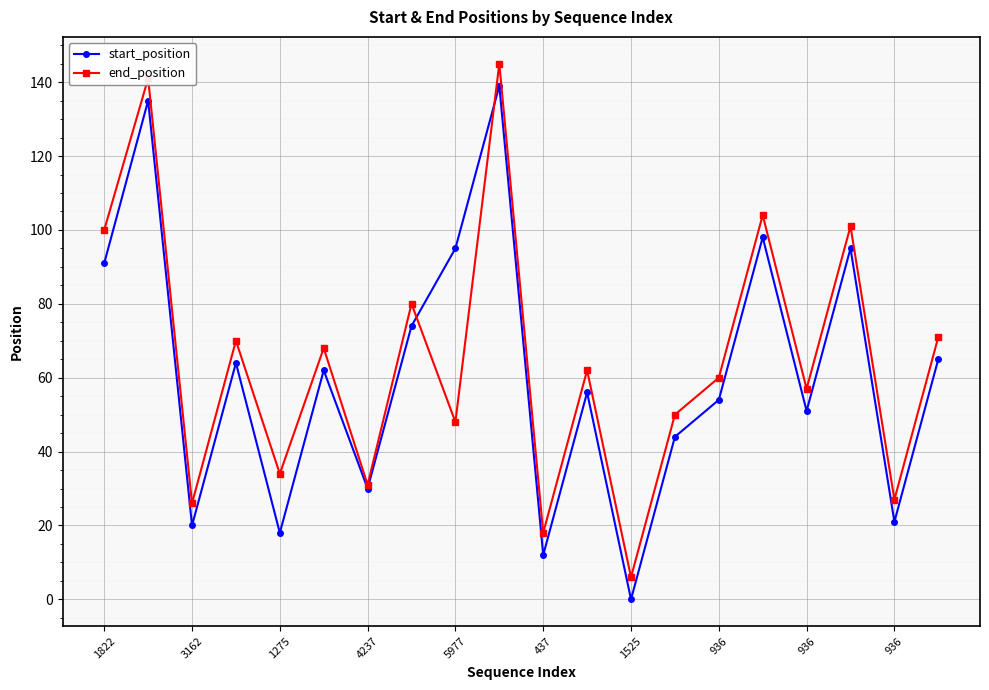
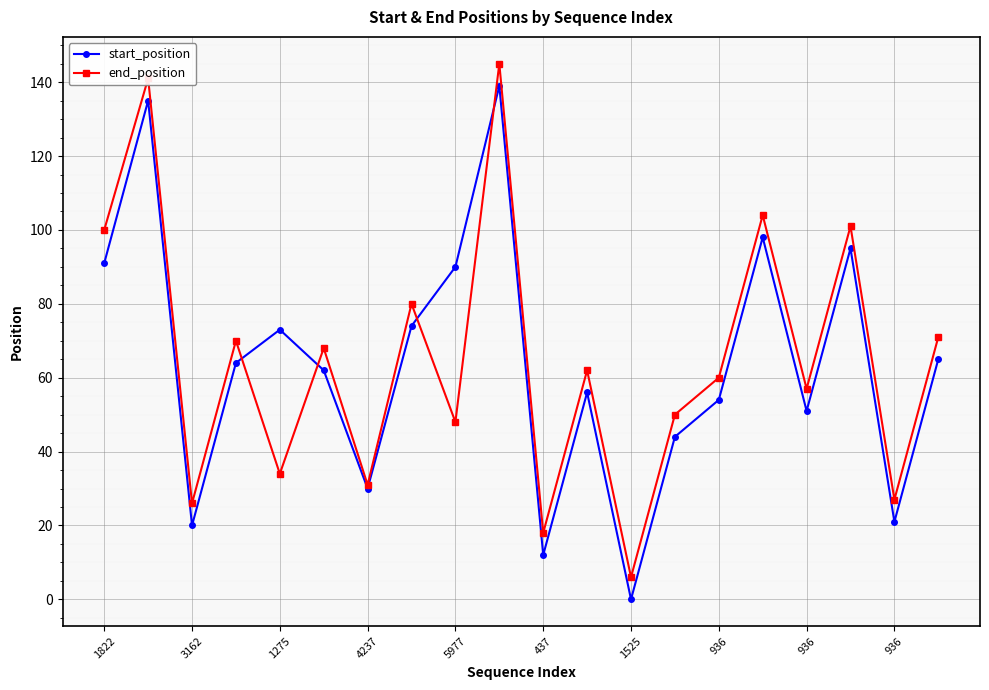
start_position, 1275: 18 -> 73
start_position, 5977: 95 -> 90
